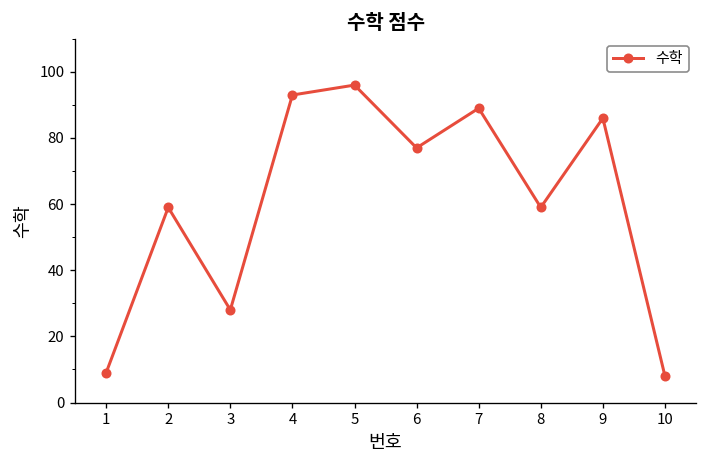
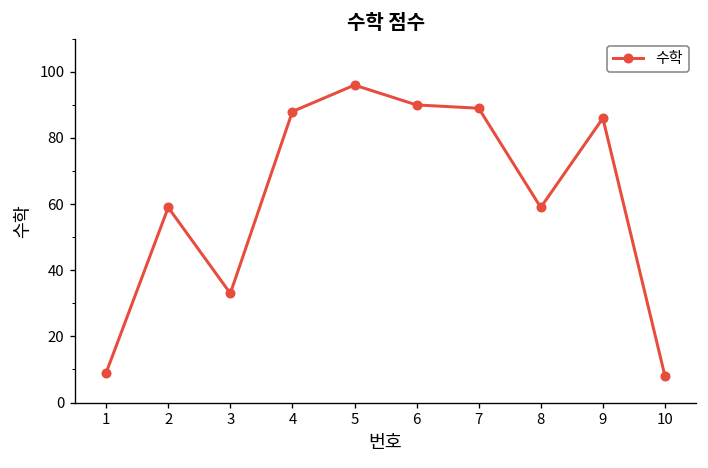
3: 28 -> 33
4: 93 -> 88
6: 77 -> 90
